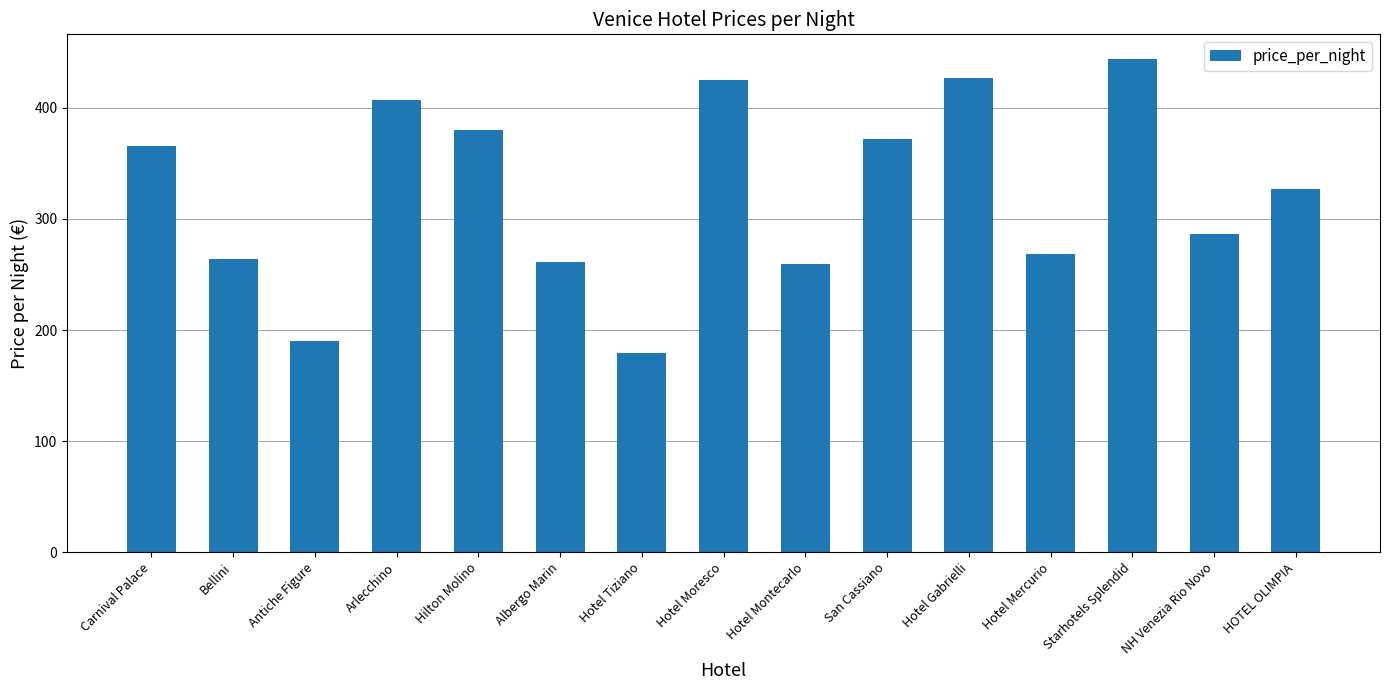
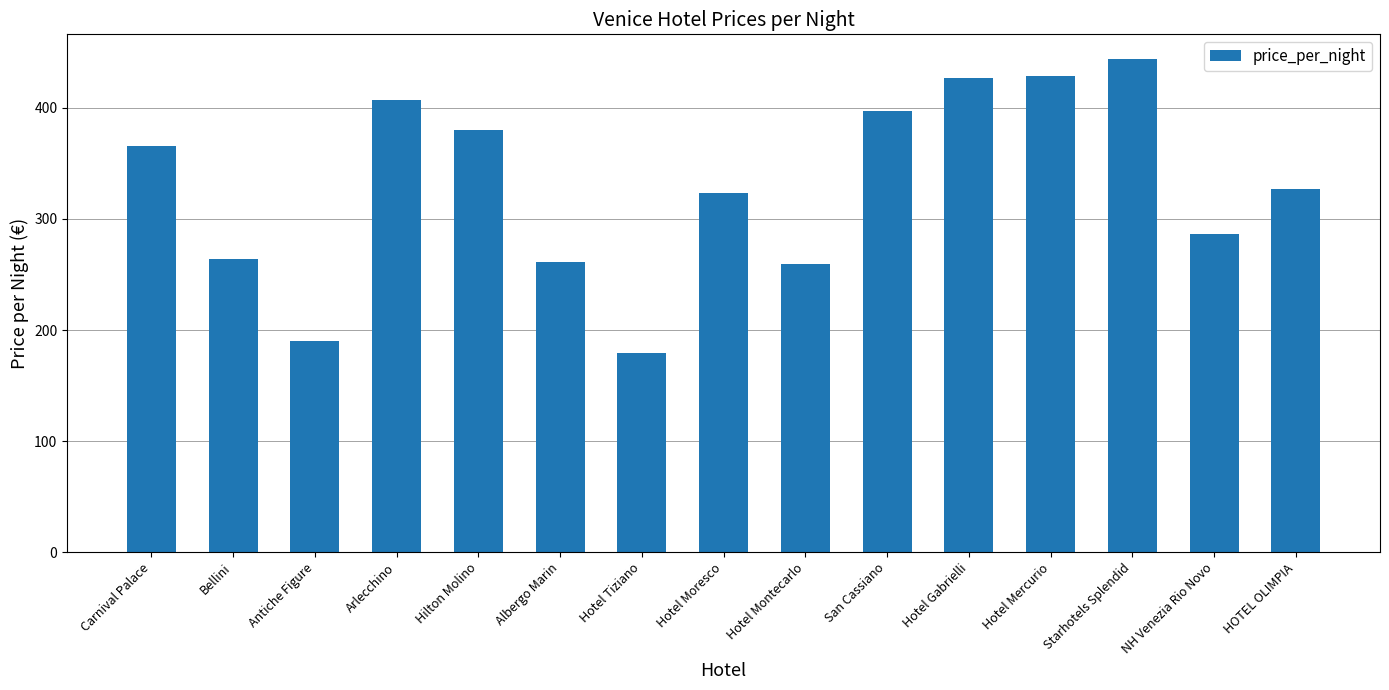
Hotel Moresco: 425 -> 323
San Cassiano: 372 -> 397
Hotel Mercurio: 268 -> 429
